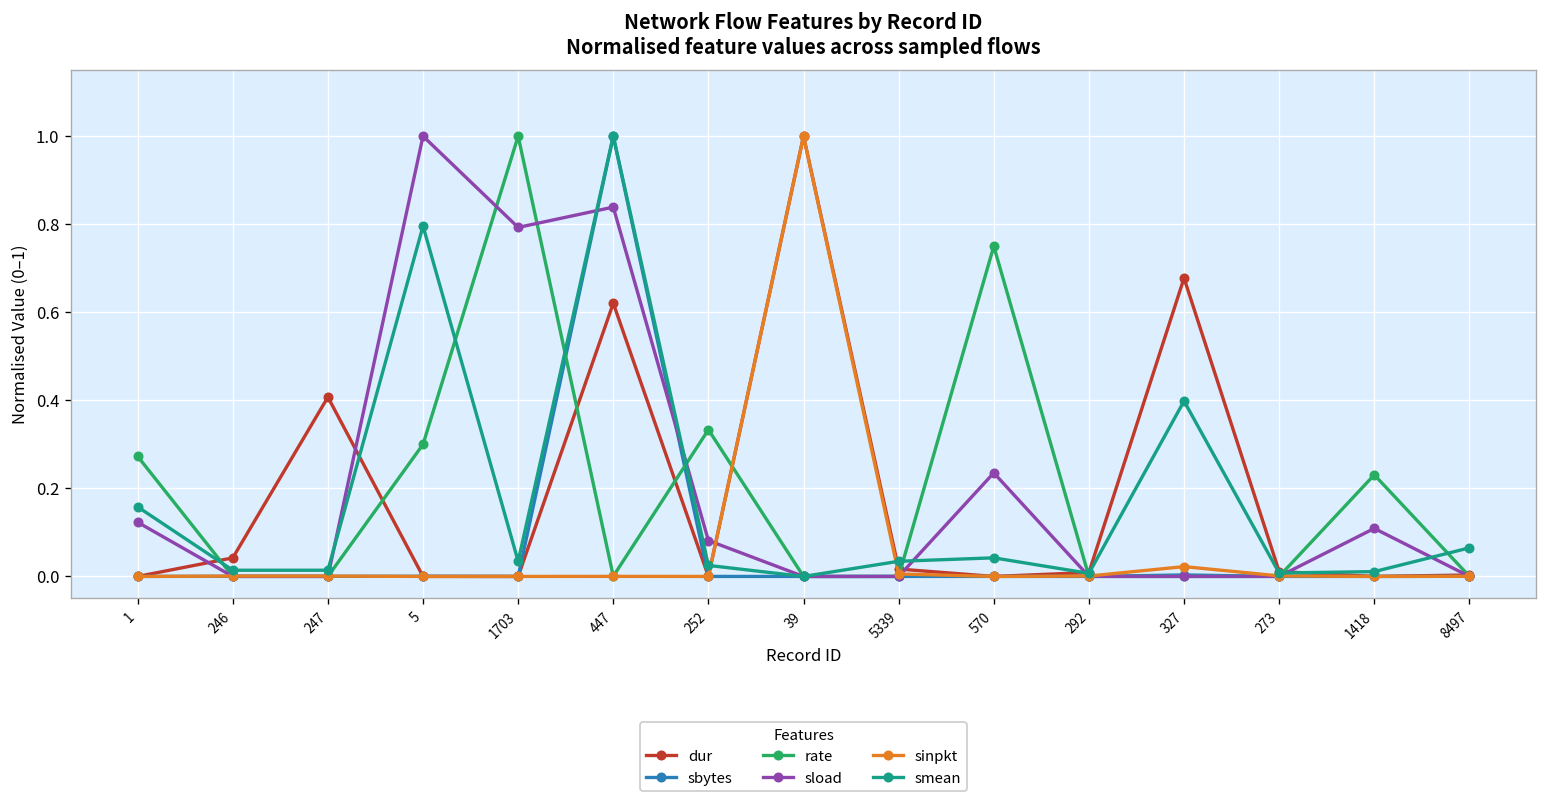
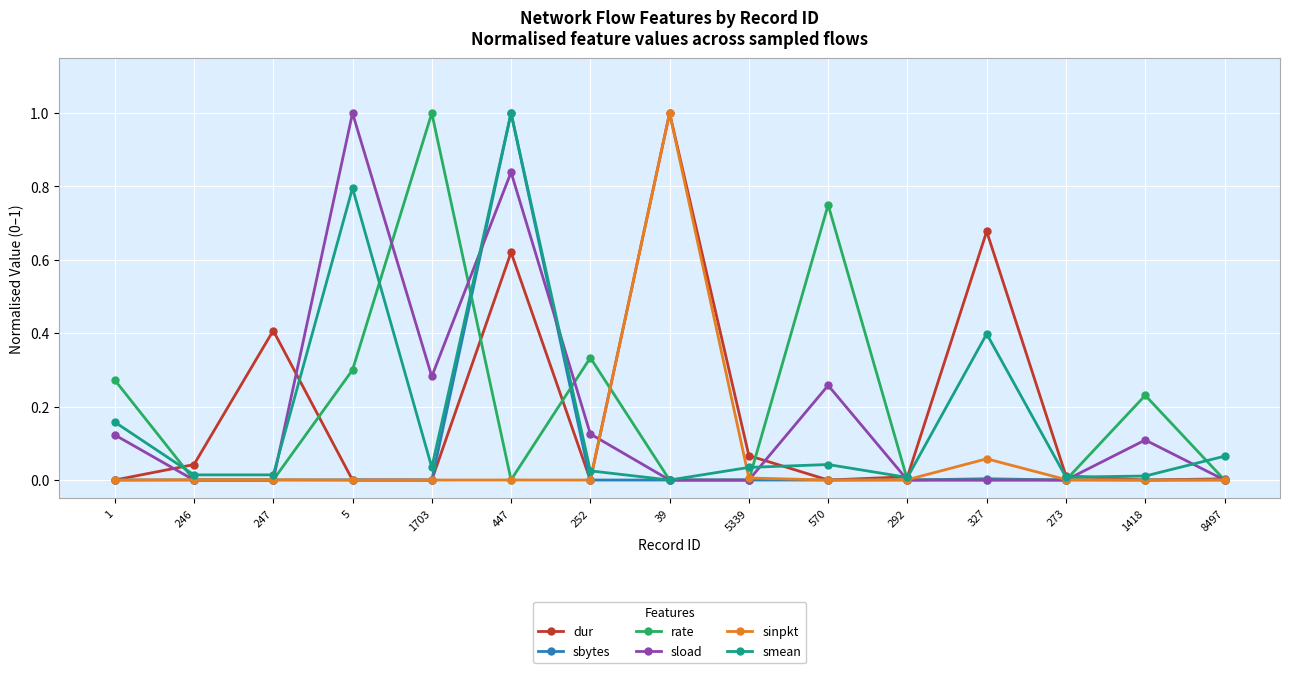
sload, 1703: 0.79 -> 0.28
sload, 252: 0.08 -> 0.13
dur, 5339: 0.02 -> 0.07
sload, 570: 0.24 -> 0.26
sinpkt, 327: 0.02 -> 0.06
